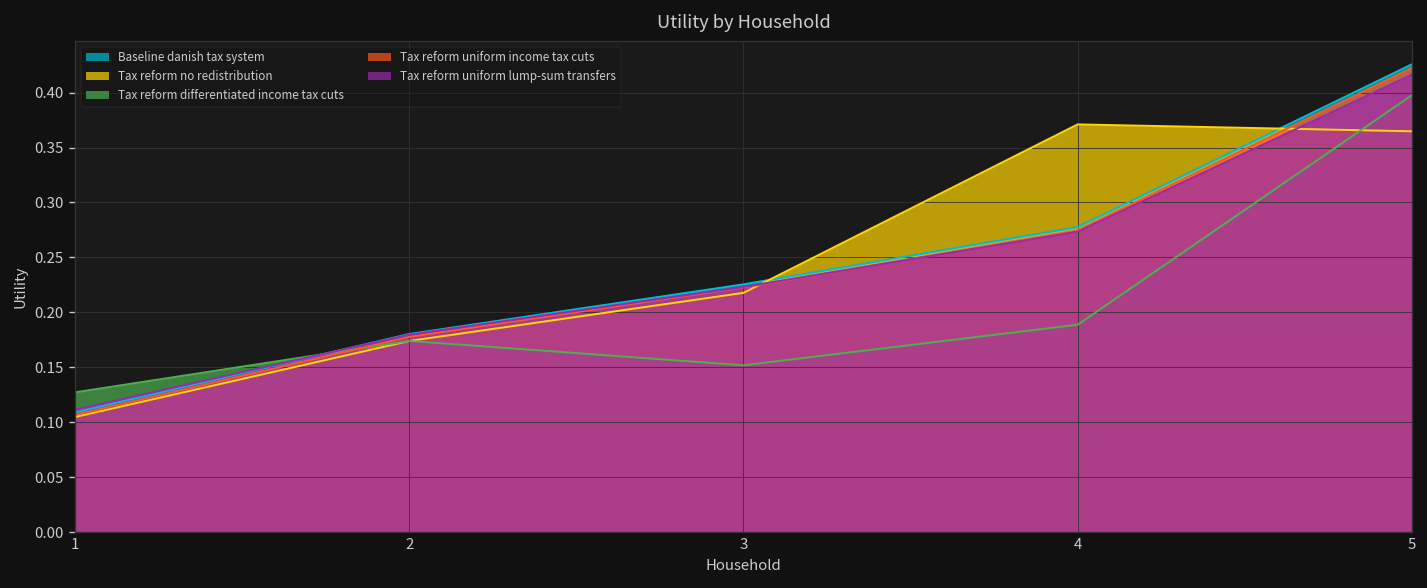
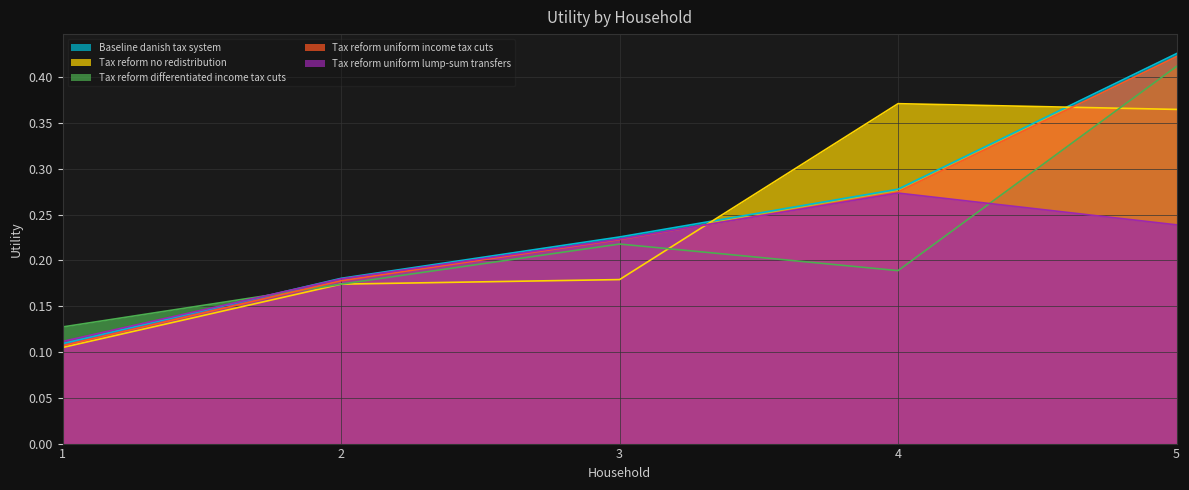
Tax reform no redistribution, 3: 0.22 -> 0.18
Tax reform differentiated income tax cuts, 3: 0.15 -> 0.22
Tax reform differentiated income tax cuts, 5: 0.40 -> 0.41
Tax reform uniform lump-sum transfers, 5: 0.42 -> 0.24
